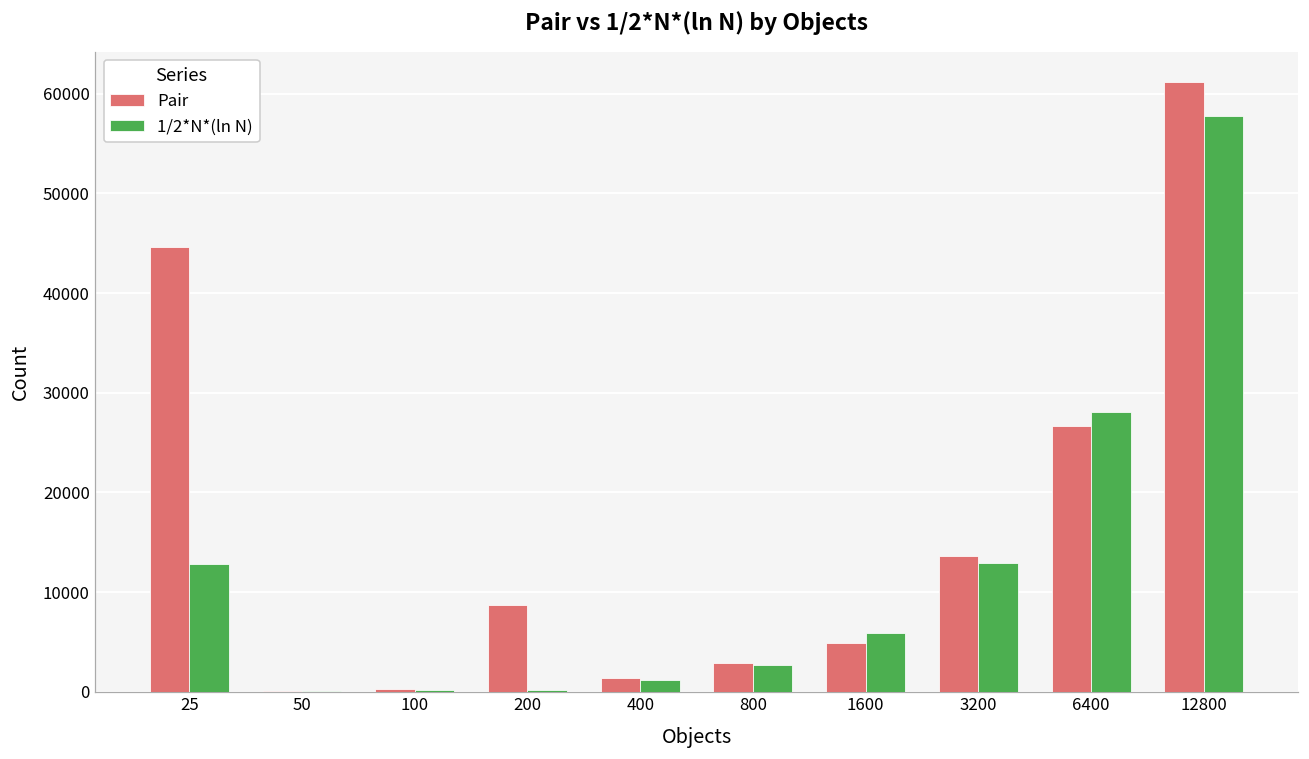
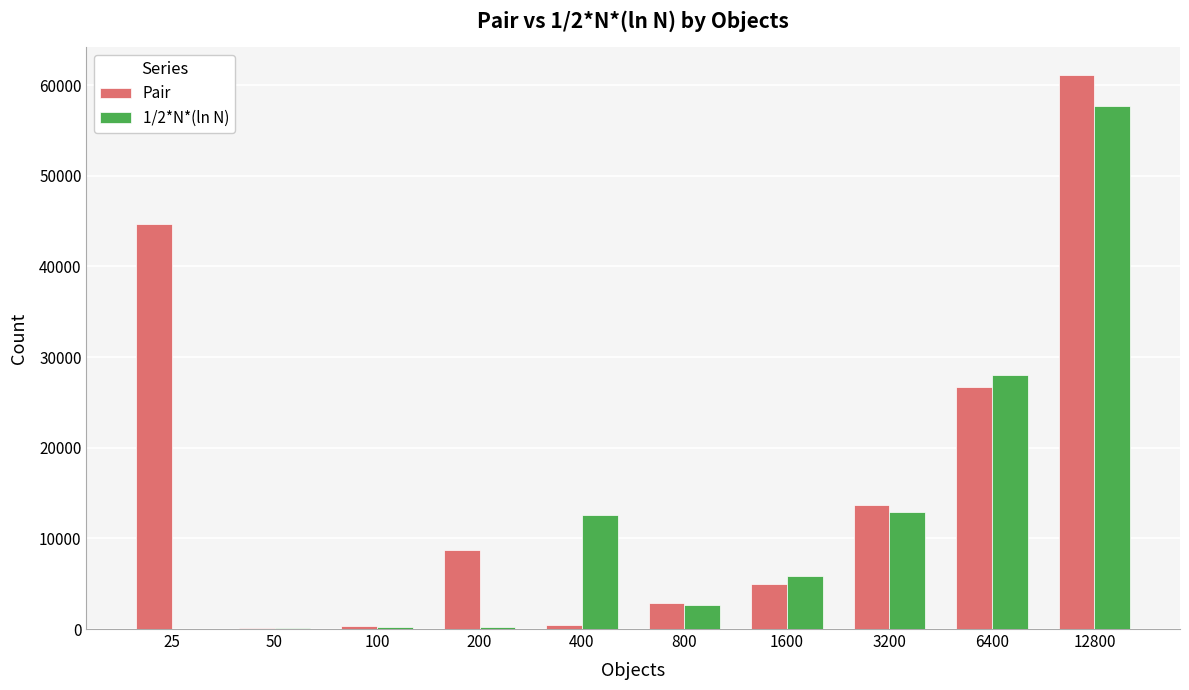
1/2*N*(ln N), 25: 13000 -> 0
Pair, 400: 1000 -> 0
1/2*N*(ln N), 400: 1000 -> 13000
